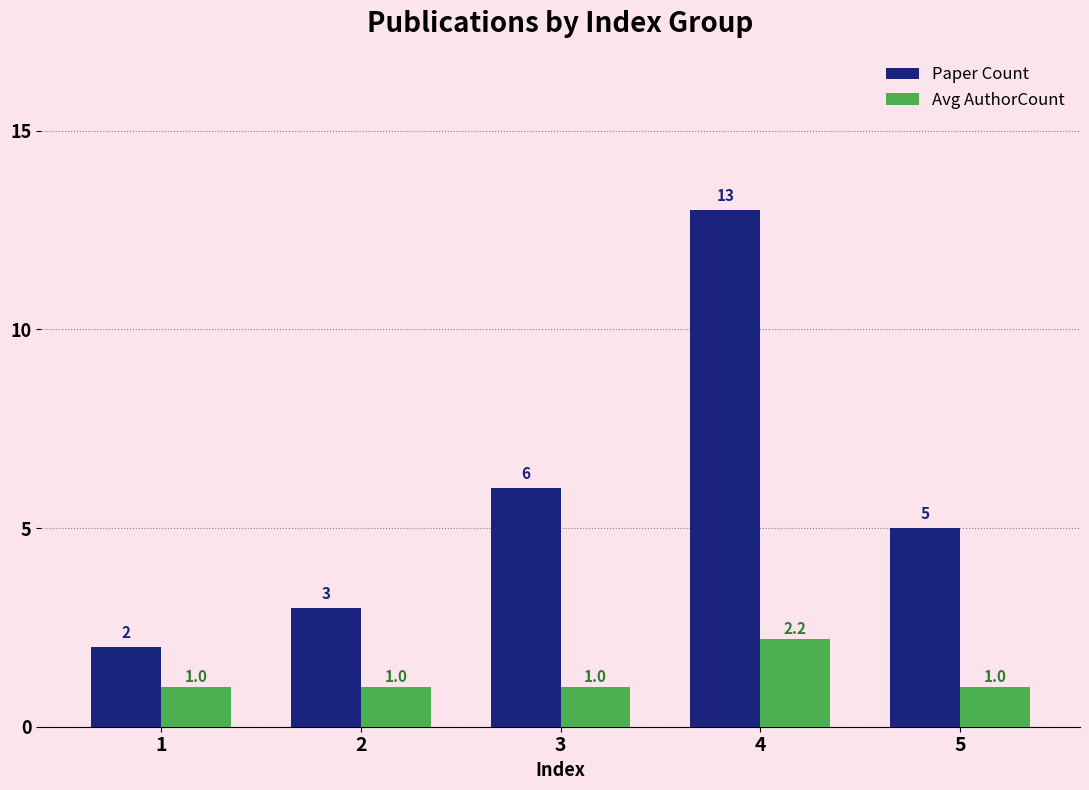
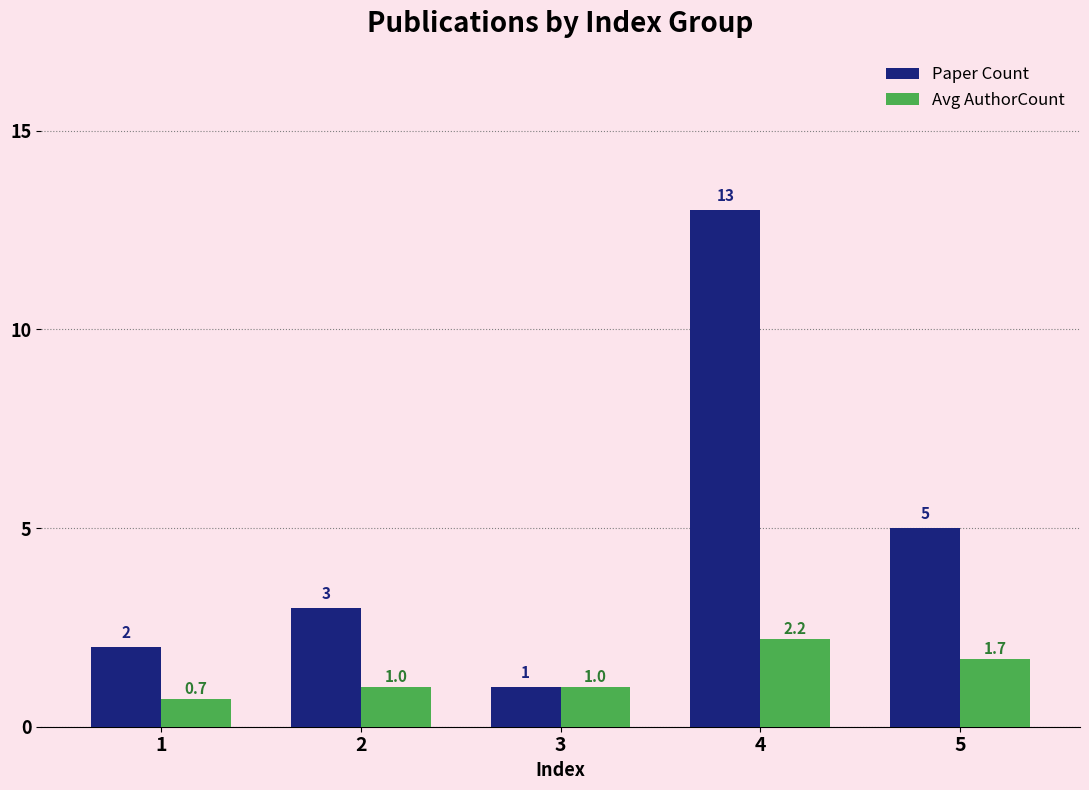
Avg AuthorCount, 1: 1.0 -> 0.7
Paper Count, 3: 6 -> 1
Avg AuthorCount, 5: 1.0 -> 1.7
